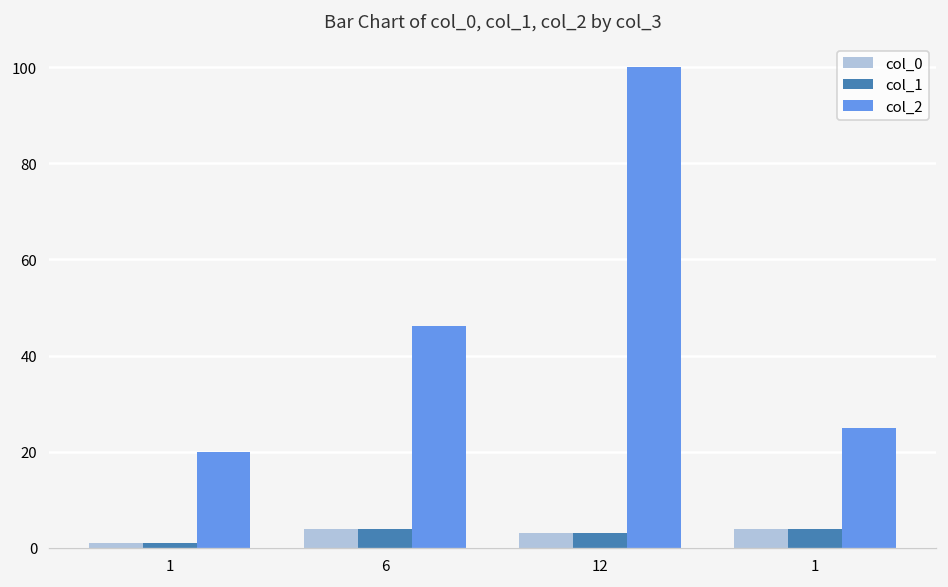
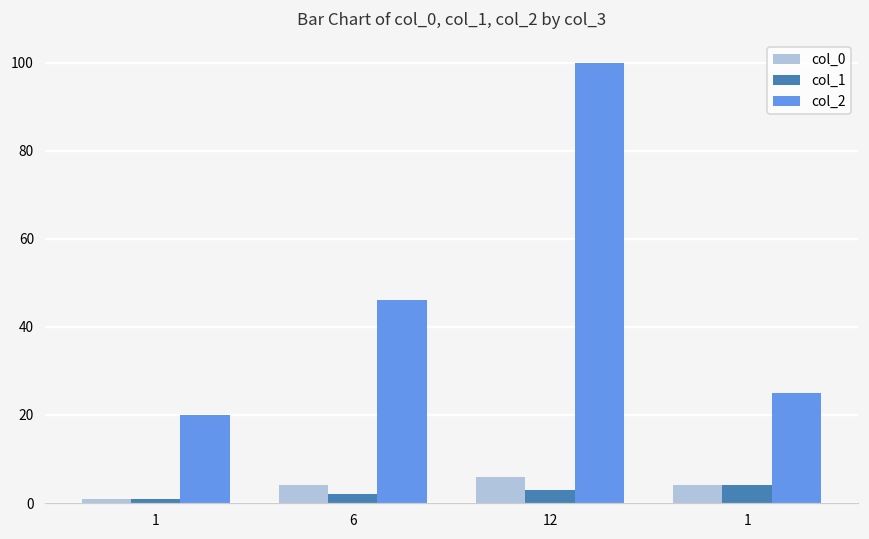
col_1, 6: 4 -> 2
col_0, 12: 3 -> 6
